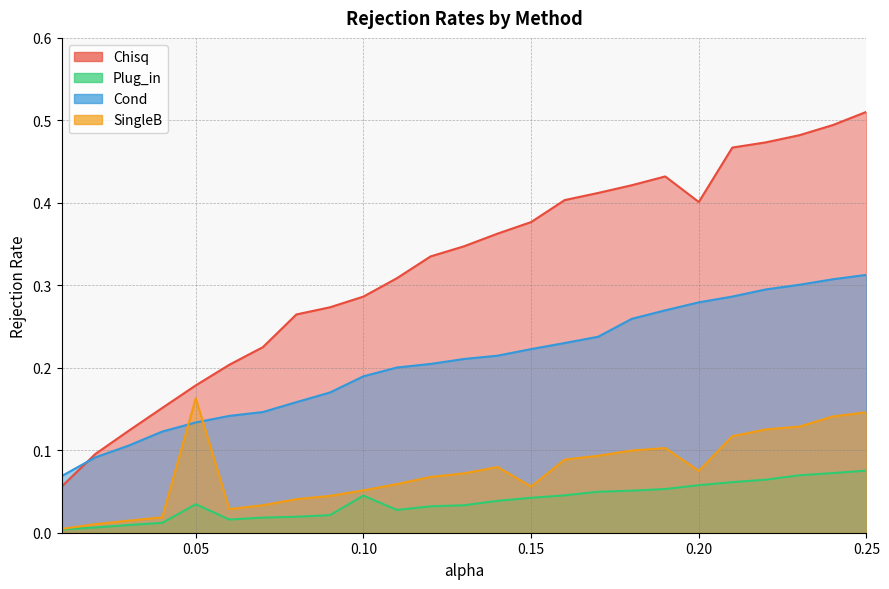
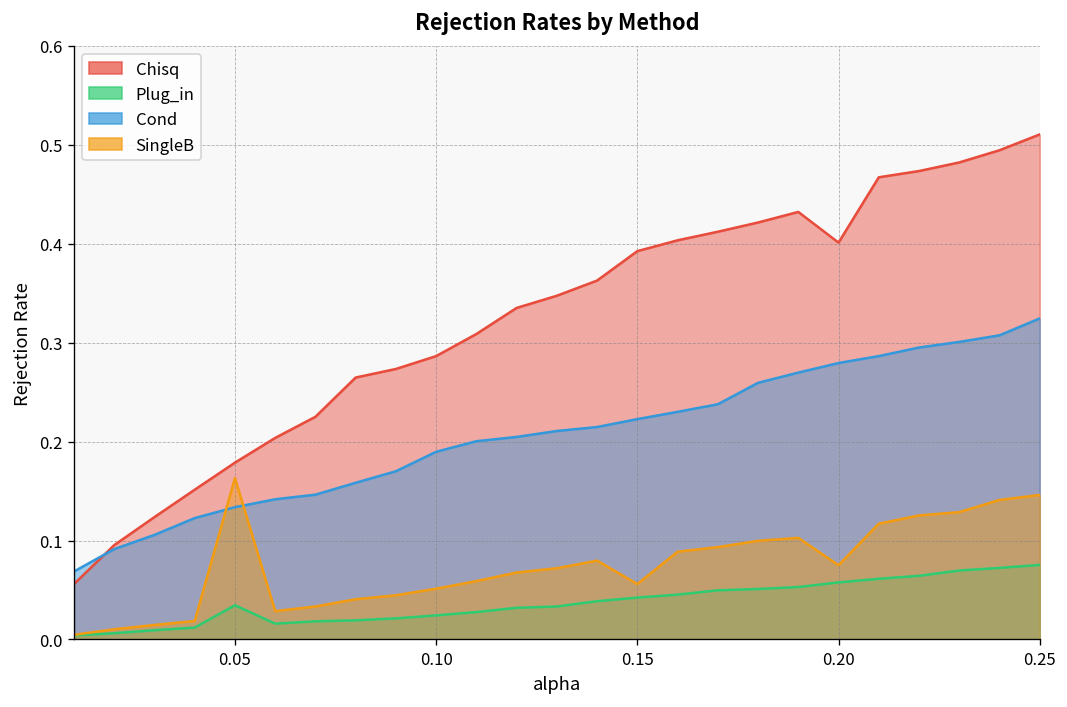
Plug_in, 0.10: 0.04 -> 0.02
Chisq, 0.15: 0.38 -> 0.39
Cond, 0.25: 0.31 -> 0.32
